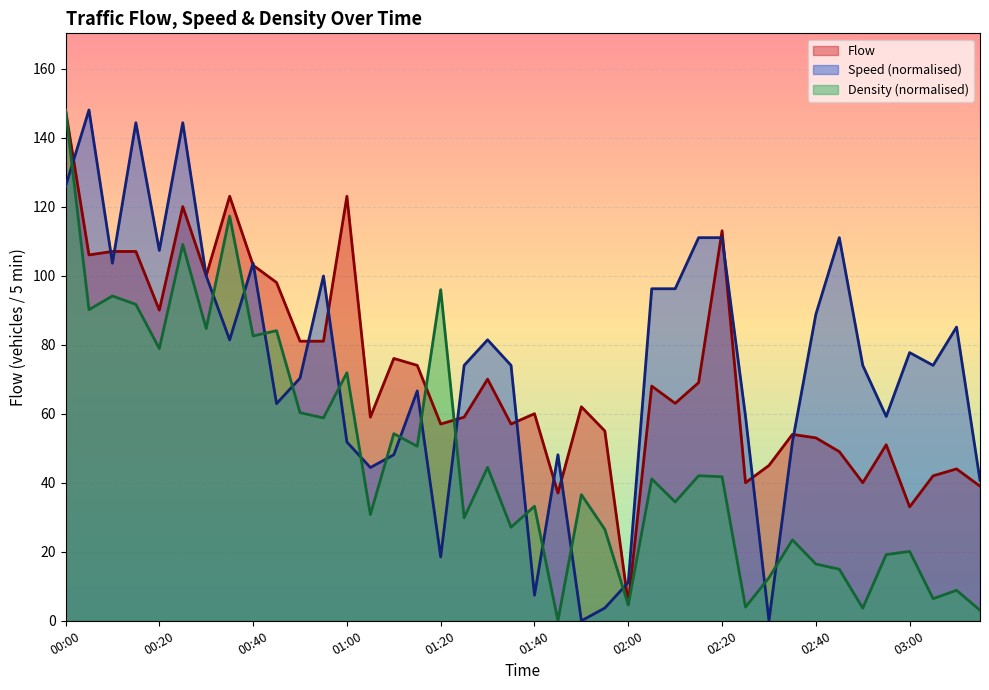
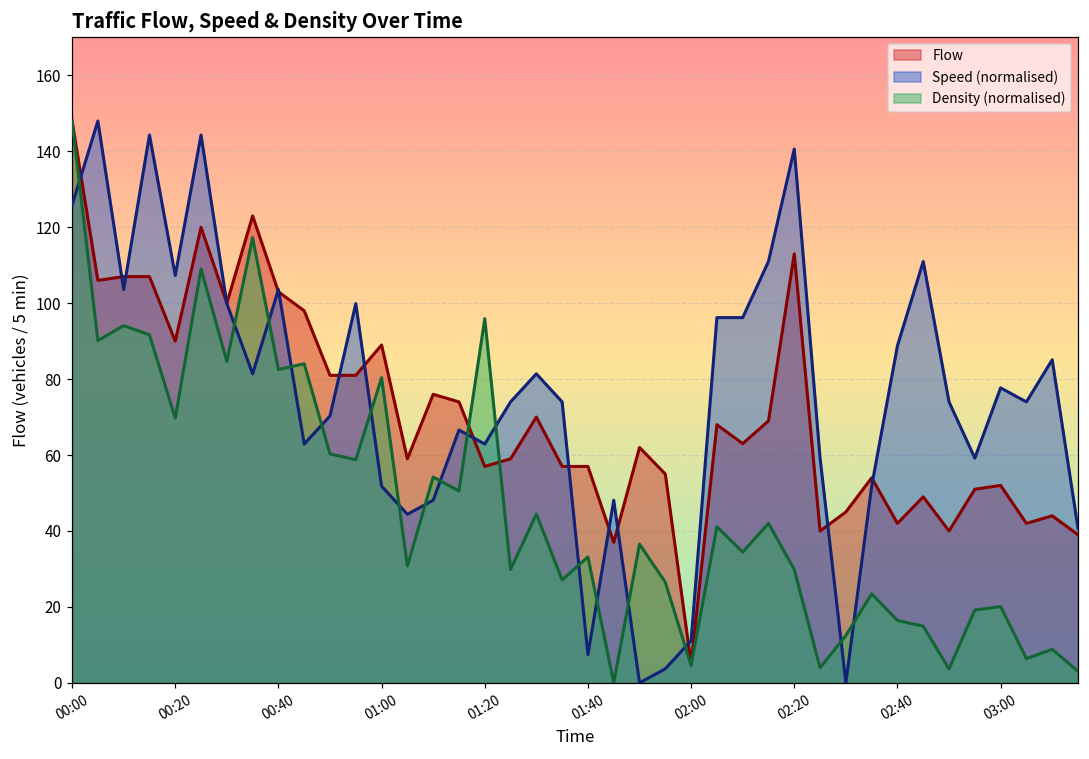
Density (normalised), 00:20: 79 -> 70
Flow, 01:00: 123 -> 89
Density (normalised), 01:00: 72 -> 80
Speed (normalised), 01:20: 19 -> 63
Flow, 01:40: 60 -> 57
Speed (normalised), 02:20: 111 -> 141
Density (normalised), 02:20: 42 -> 30
Flow, 02:40: 53 -> 42
Flow, 03:00: 33 -> 52
